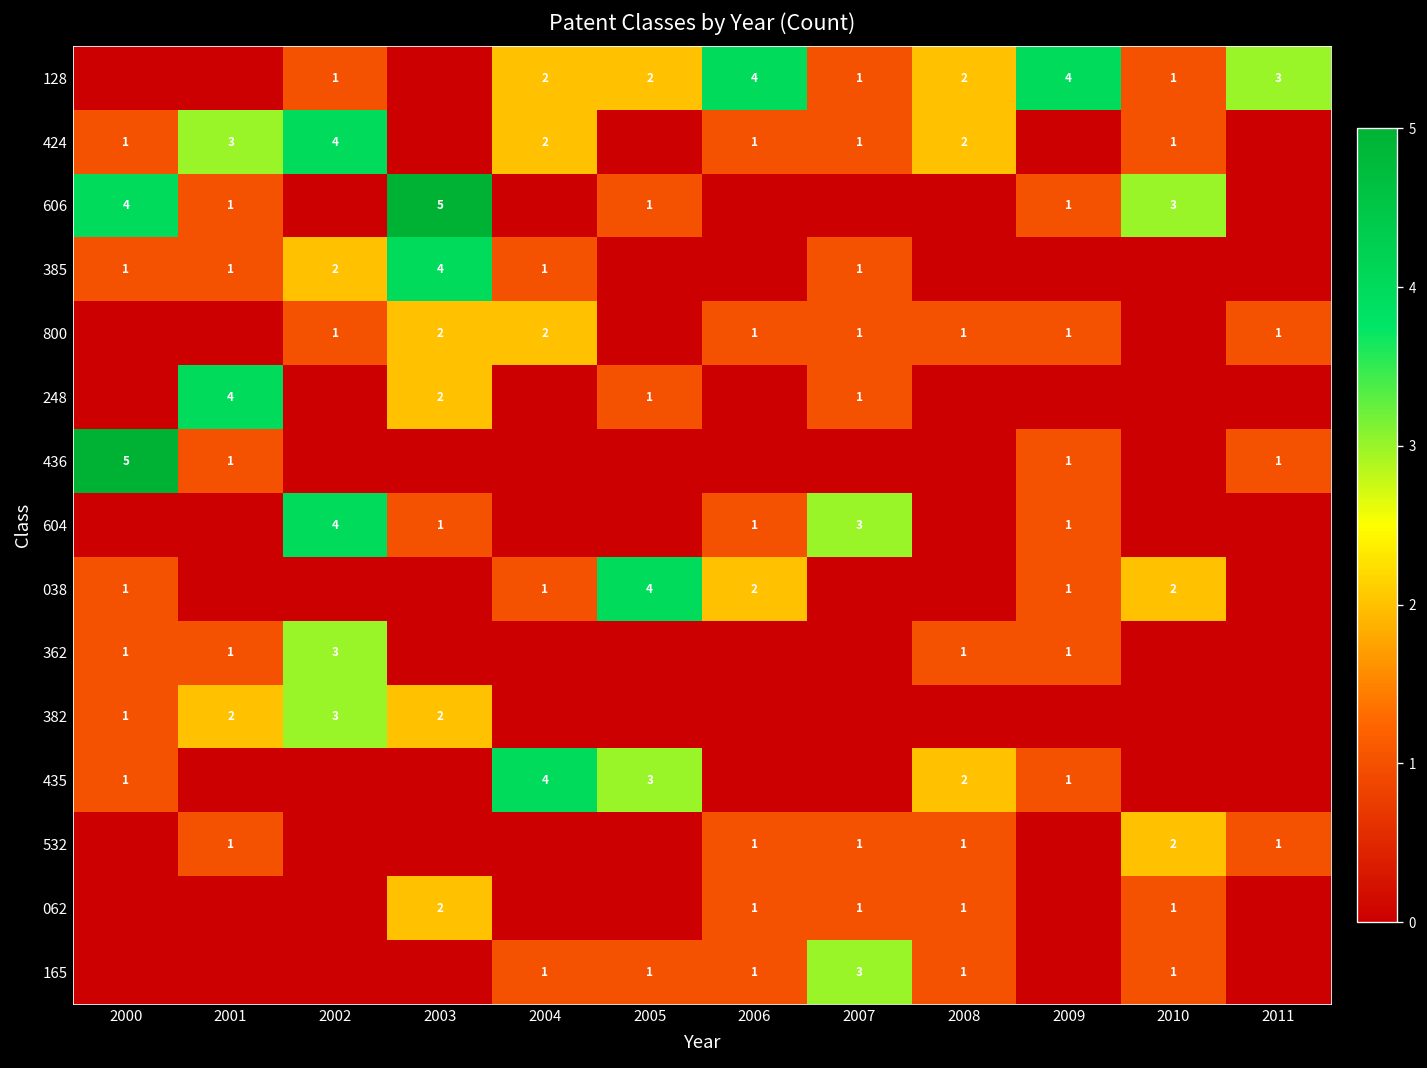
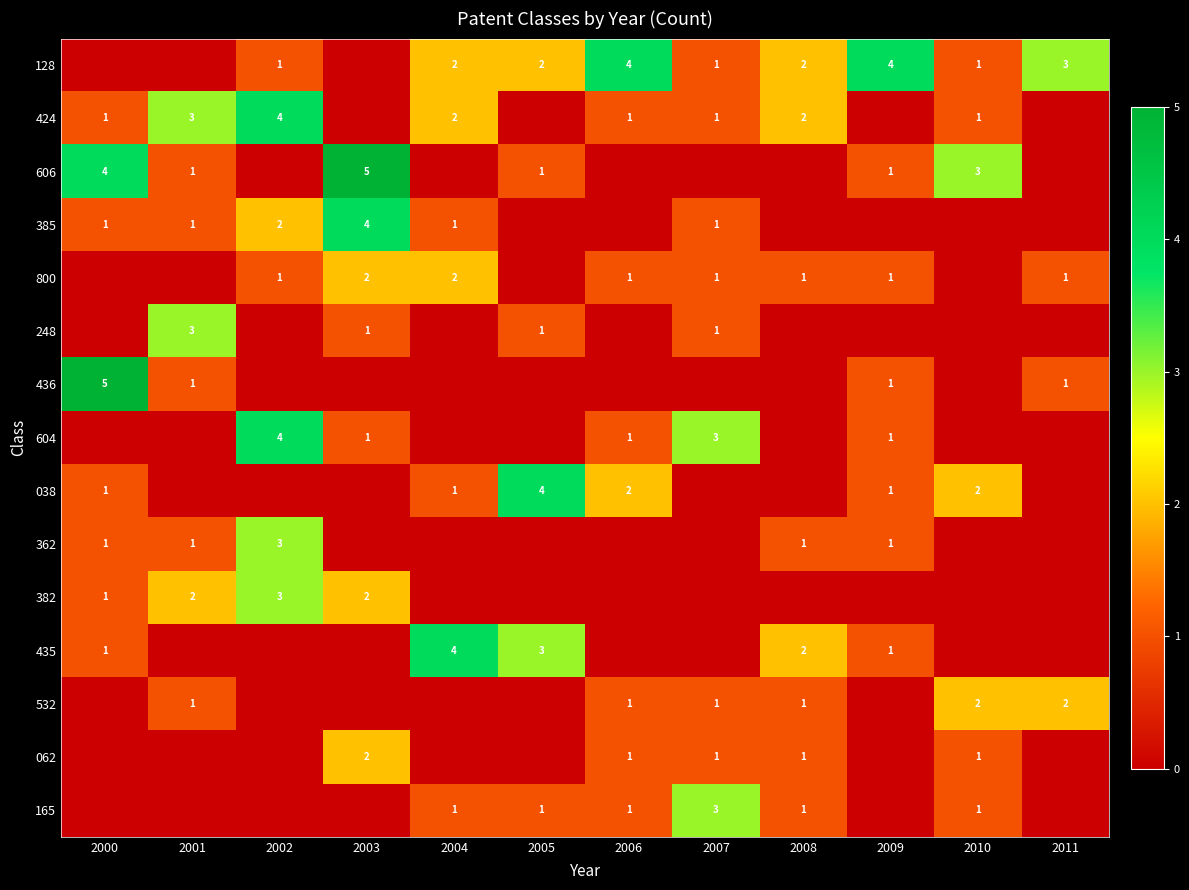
248, 2001: 4 -> 3
248, 2003: 2 -> 1
532, 2011: 1 -> 2
